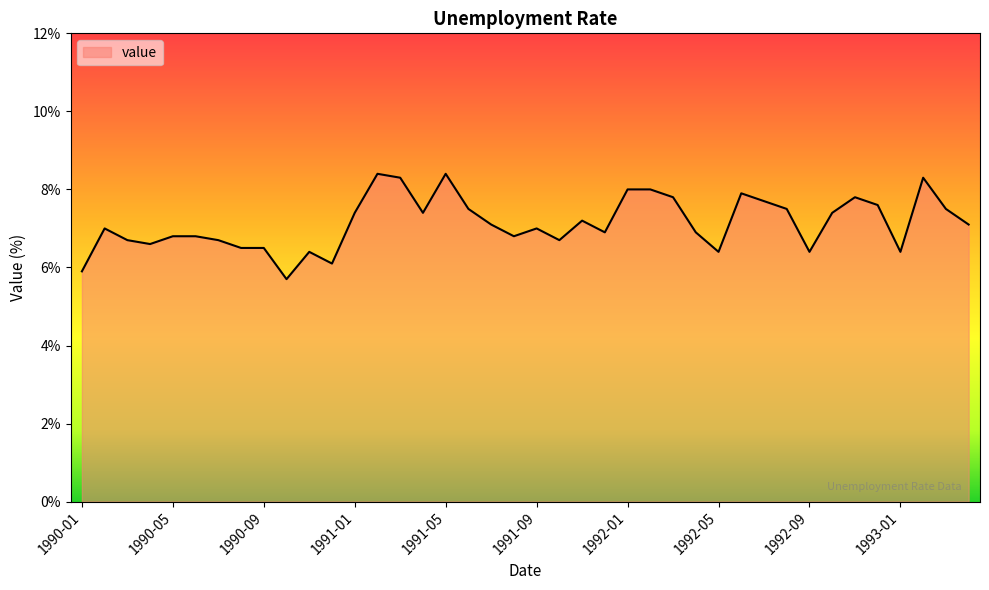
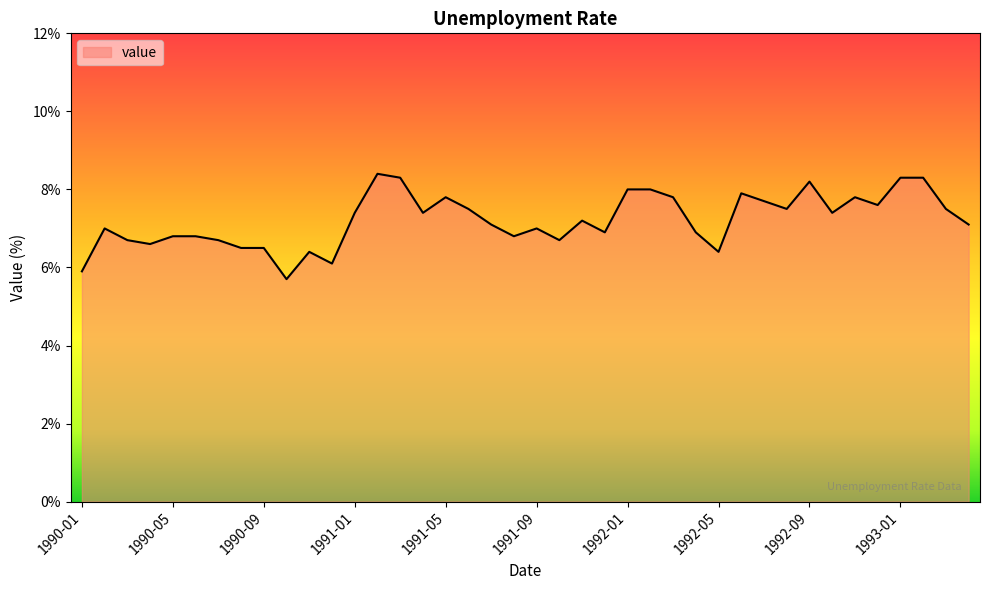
1991-05: 8.4% -> 7.8%
1992-09: 6.4% -> 8.2%
1993-01: 6.4% -> 8.3%
